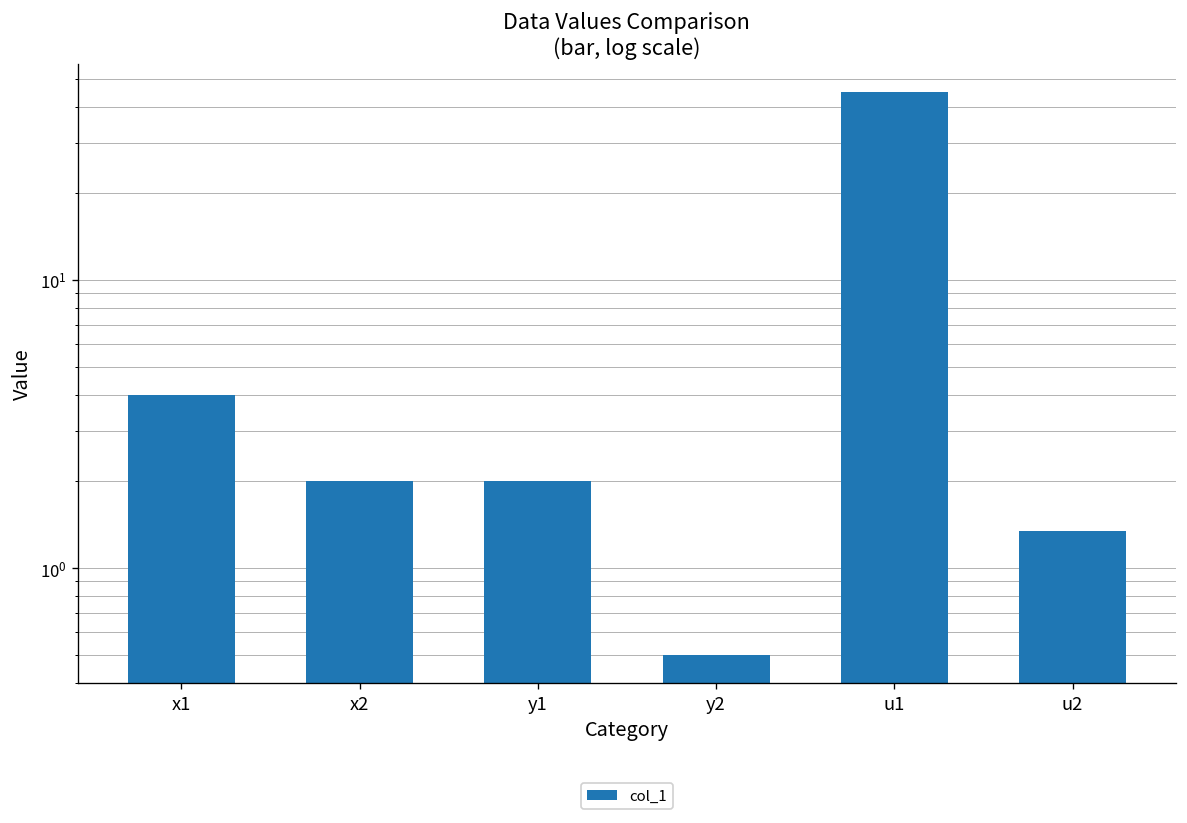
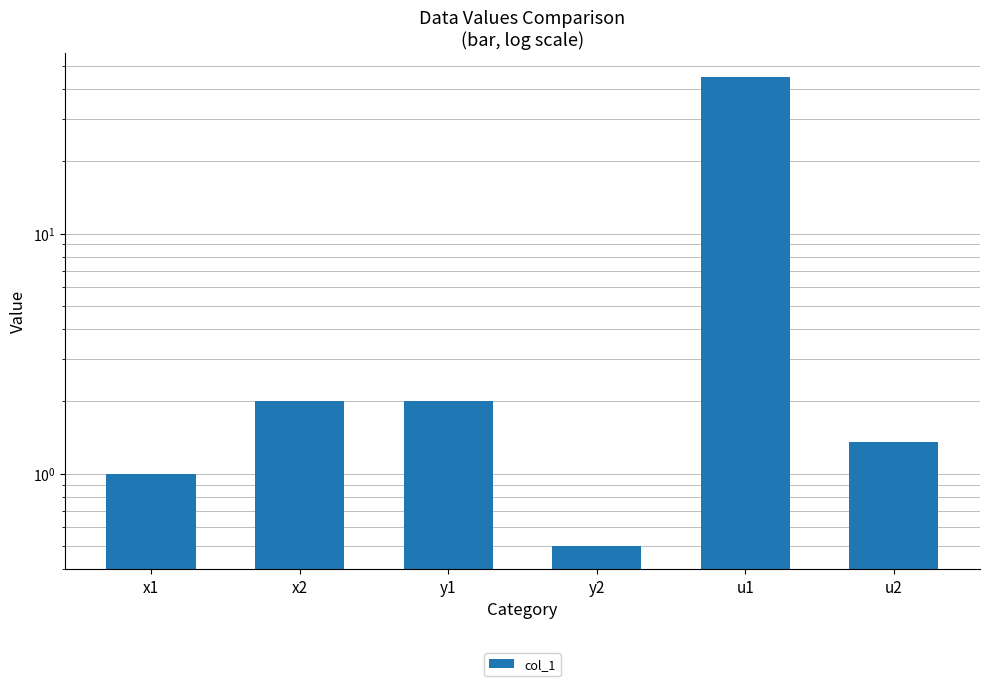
x1: 4 -> 1
